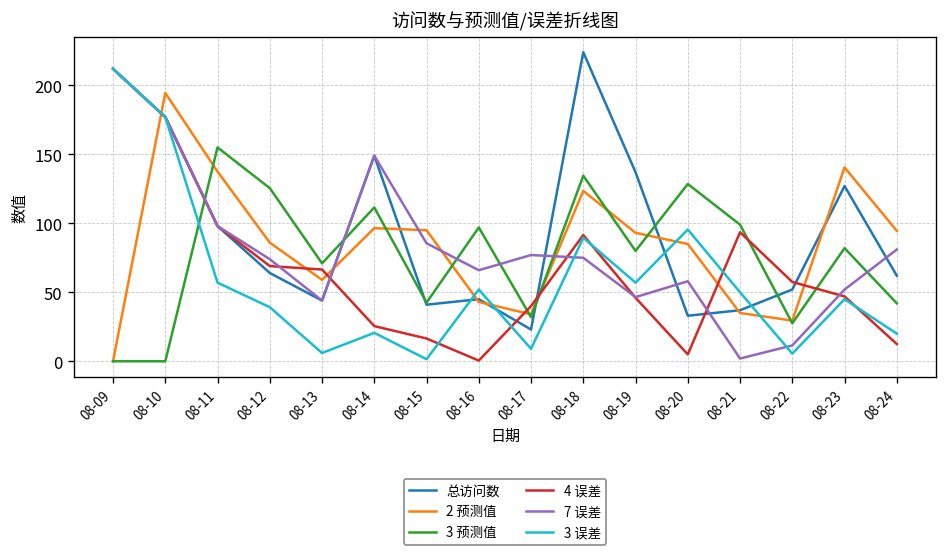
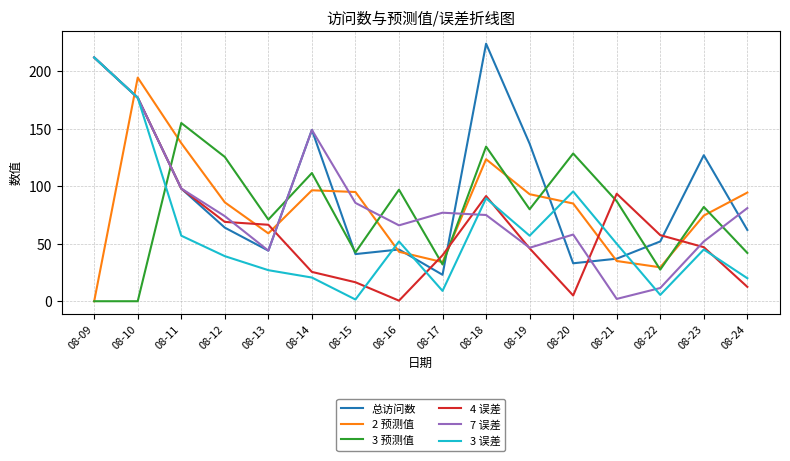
3 误差, 08-13: 6 -> 27
3 预测值, 08-21: 99 -> 87
2 预测值, 08-23: 141 -> 75
